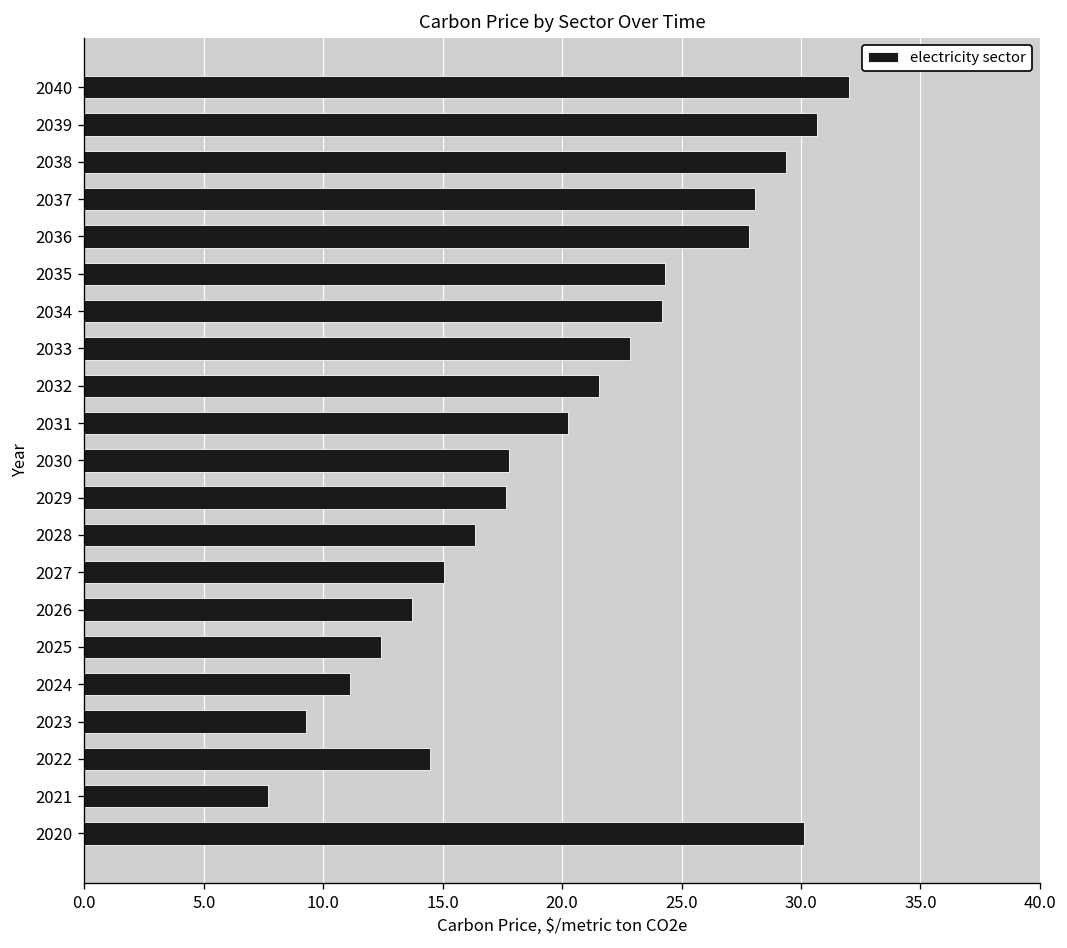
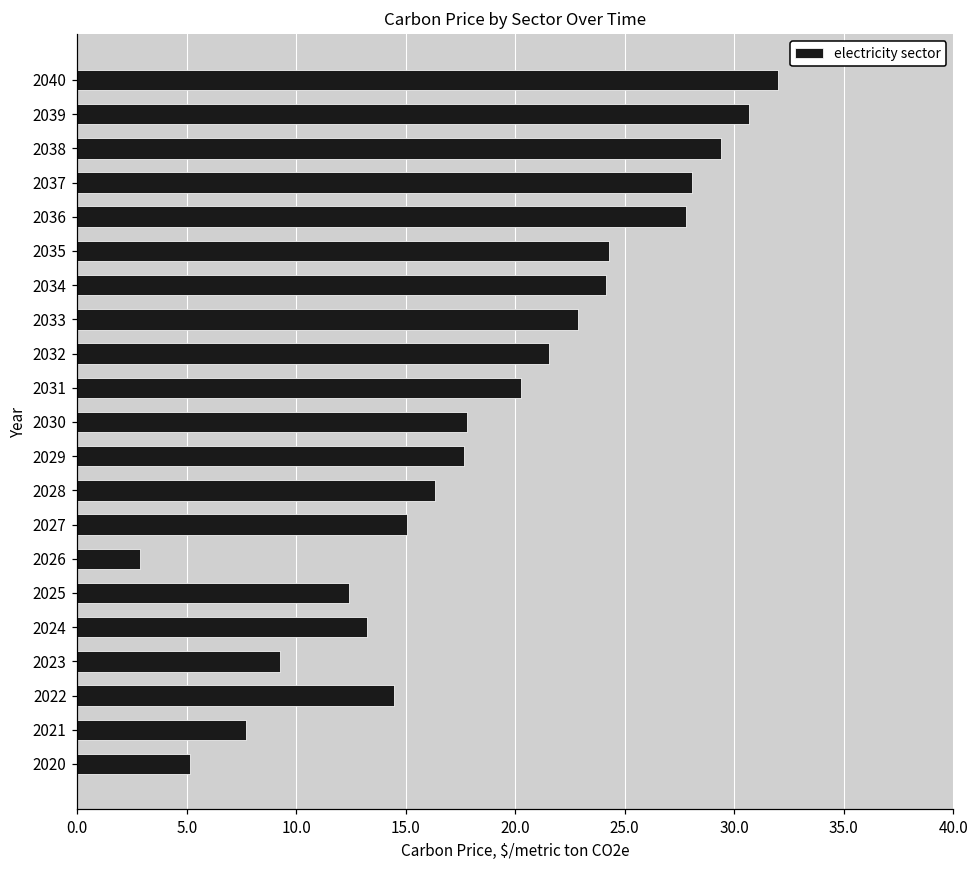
2026: 13.7 -> 2.9
2024: 11.1 -> 13.2
2020: 30.1 -> 5.2
